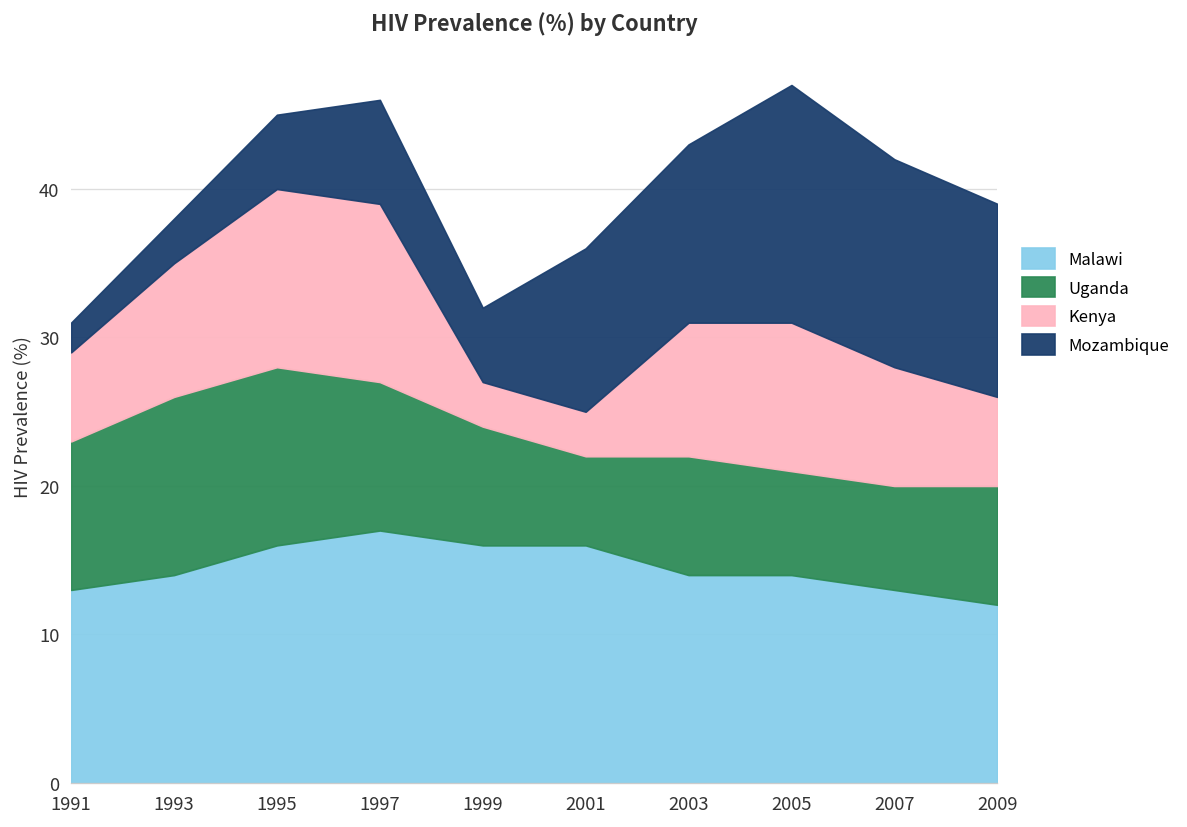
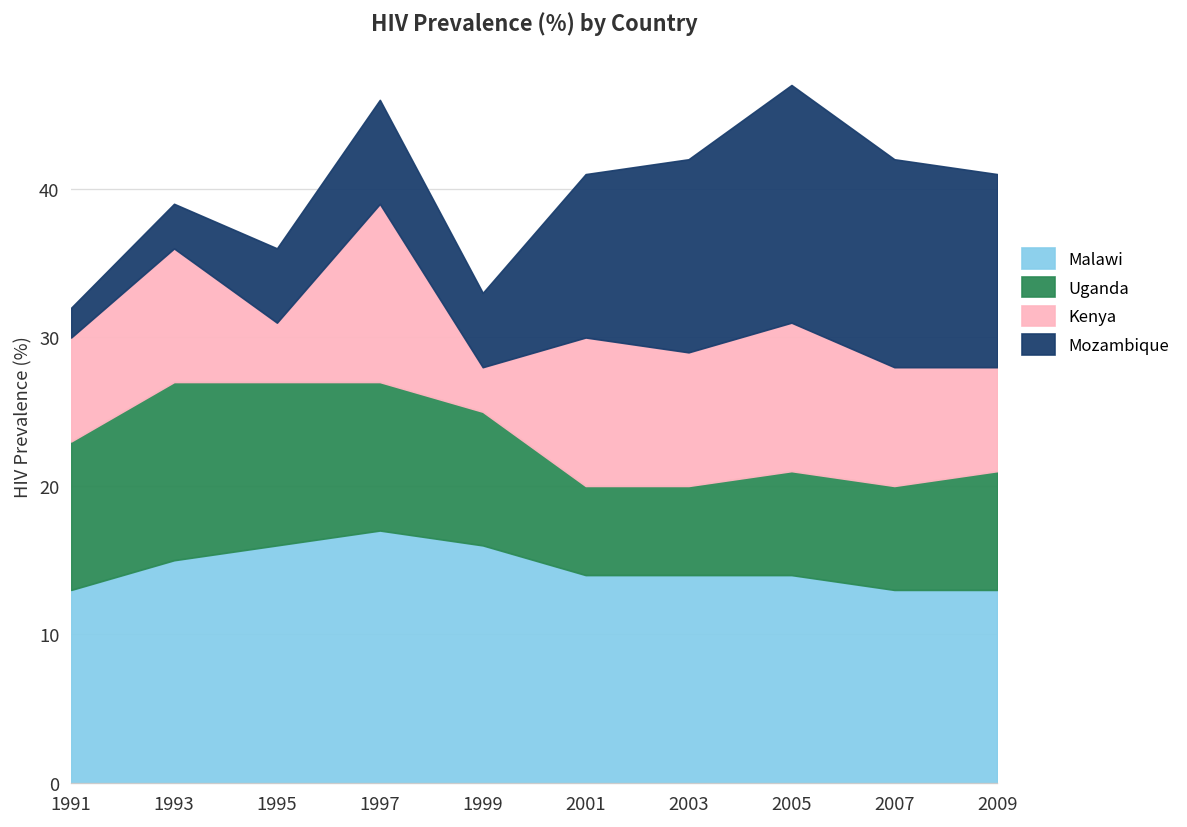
Kenya, 1991: 6 -> 7
Malawi, 1993: 14 -> 15
Uganda, 1995: 12 -> 11
Kenya, 1995: 12 -> 4
Uganda, 1999: 8 -> 9
Malawi, 2001: 16 -> 14
Kenya, 2001: 3 -> 10
Uganda, 2003: 8 -> 6
Mozambique, 2003: 12 -> 13
Malawi, 2009: 12 -> 13
Kenya, 2009: 6 -> 7
